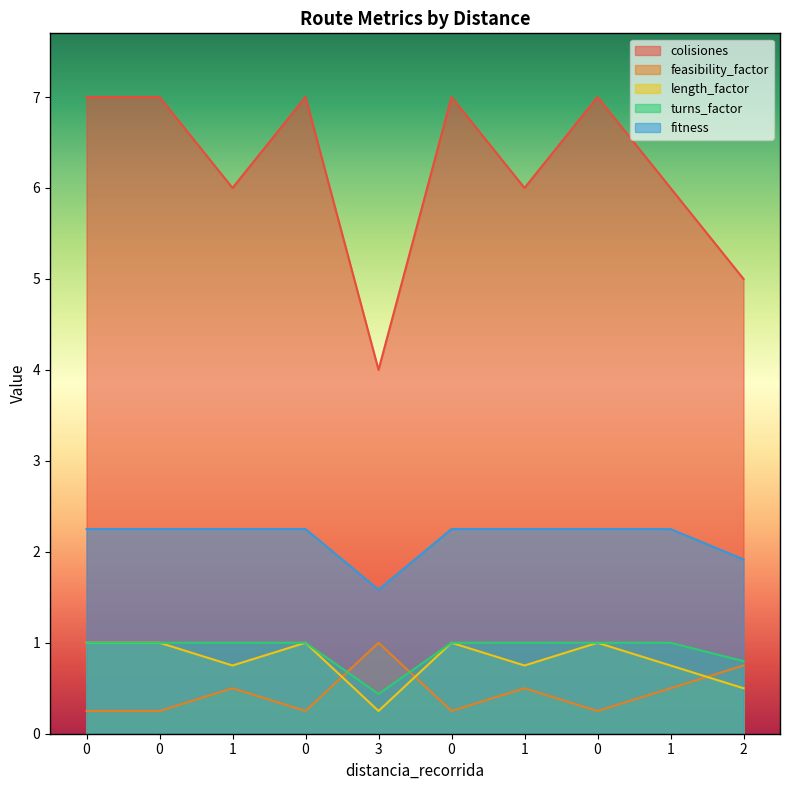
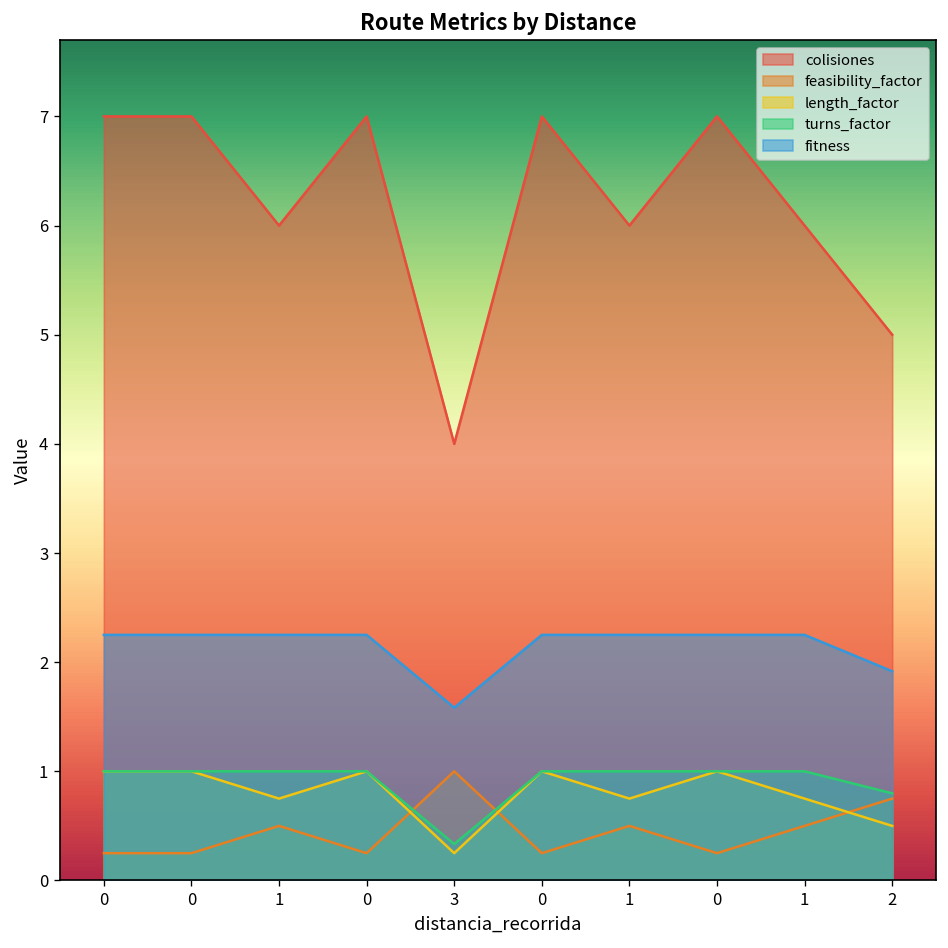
turns_factor, 3: 0.4 -> 0.3
